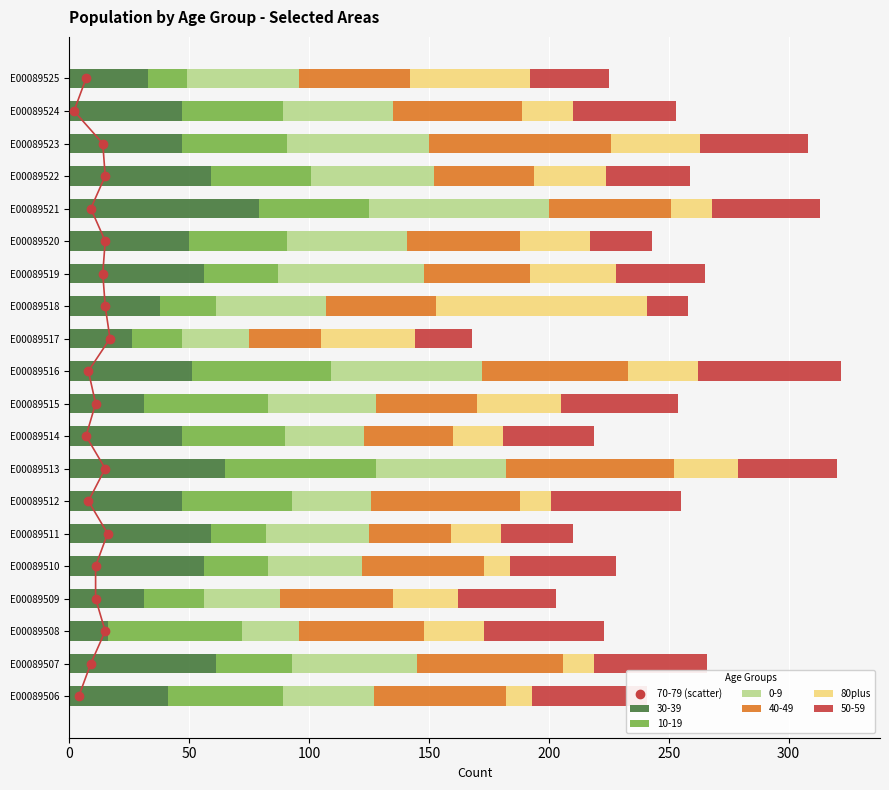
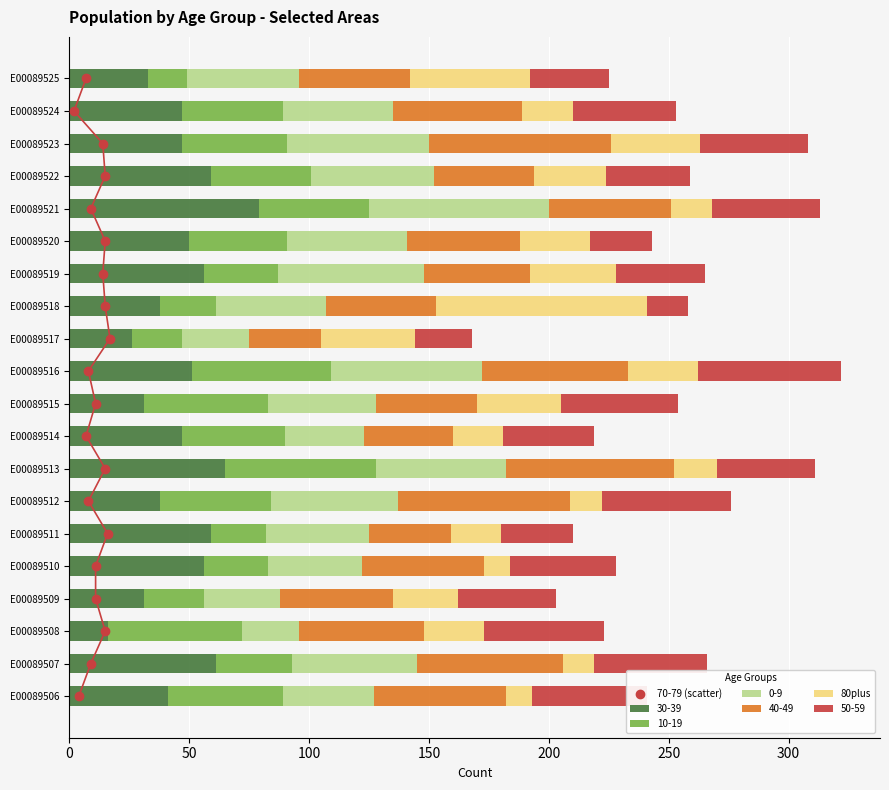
80plus, E00089513: 27 -> 18
30-39, E00089512: 47 -> 38
0-9, E00089512: 33 -> 53
40-49, E00089512: 62 -> 72
